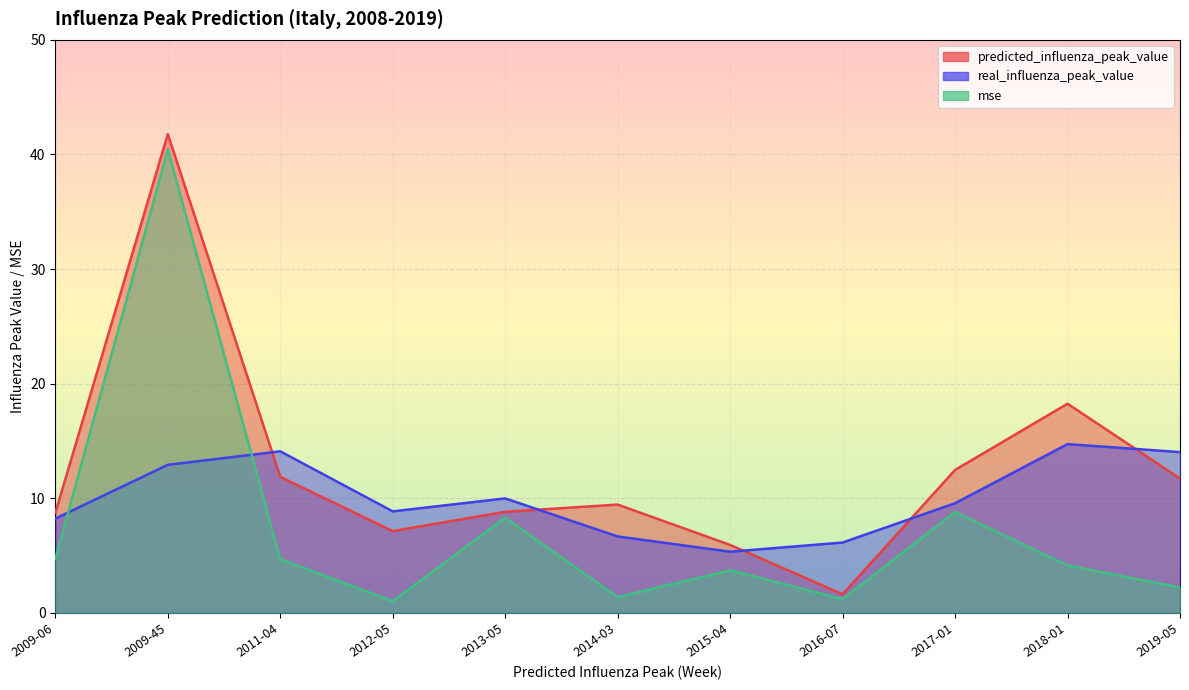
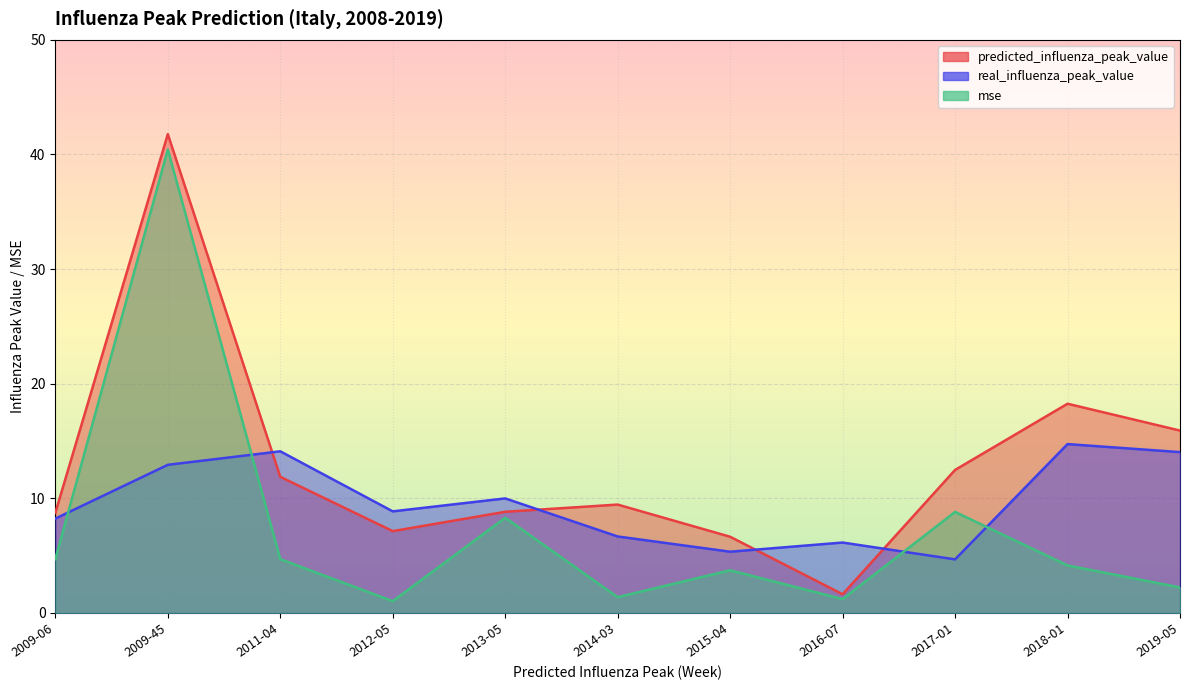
predicted_influenza_peak_value, 2015-04: 5.9 -> 6.6
real_influenza_peak_value, 2017-01: 9.6 -> 4.7
predicted_influenza_peak_value, 2019-05: 11.7 -> 15.9
